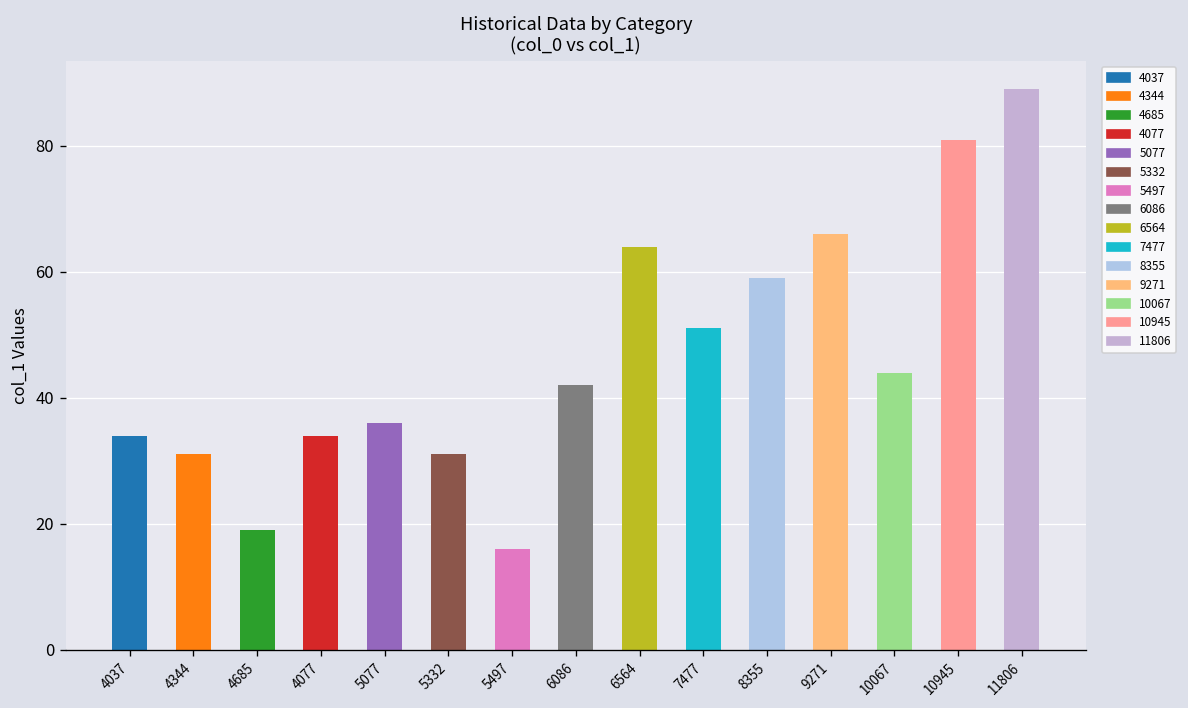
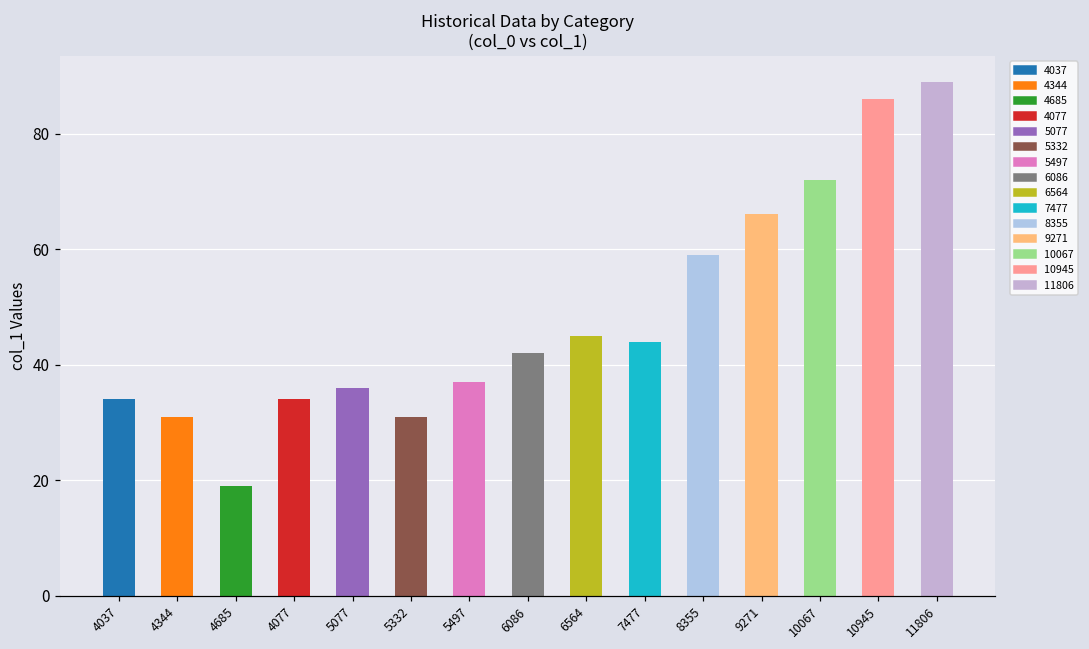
5497: 16 -> 37
6564: 64 -> 45
7477: 51 -> 44
10067: 44 -> 72
10945: 81 -> 86
